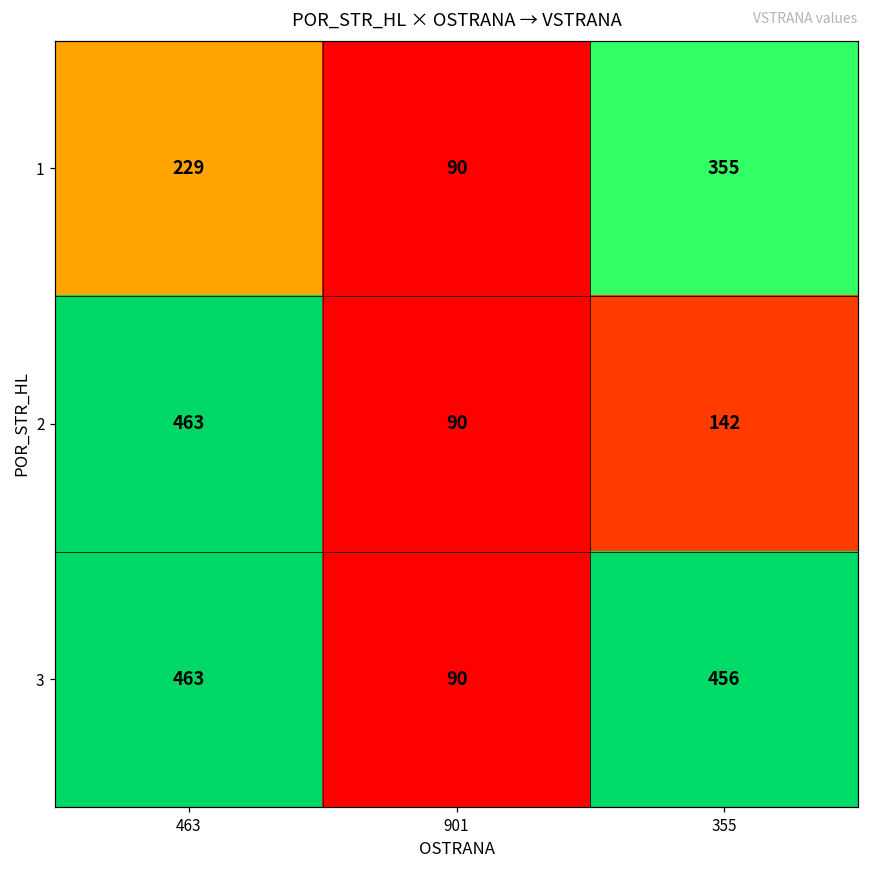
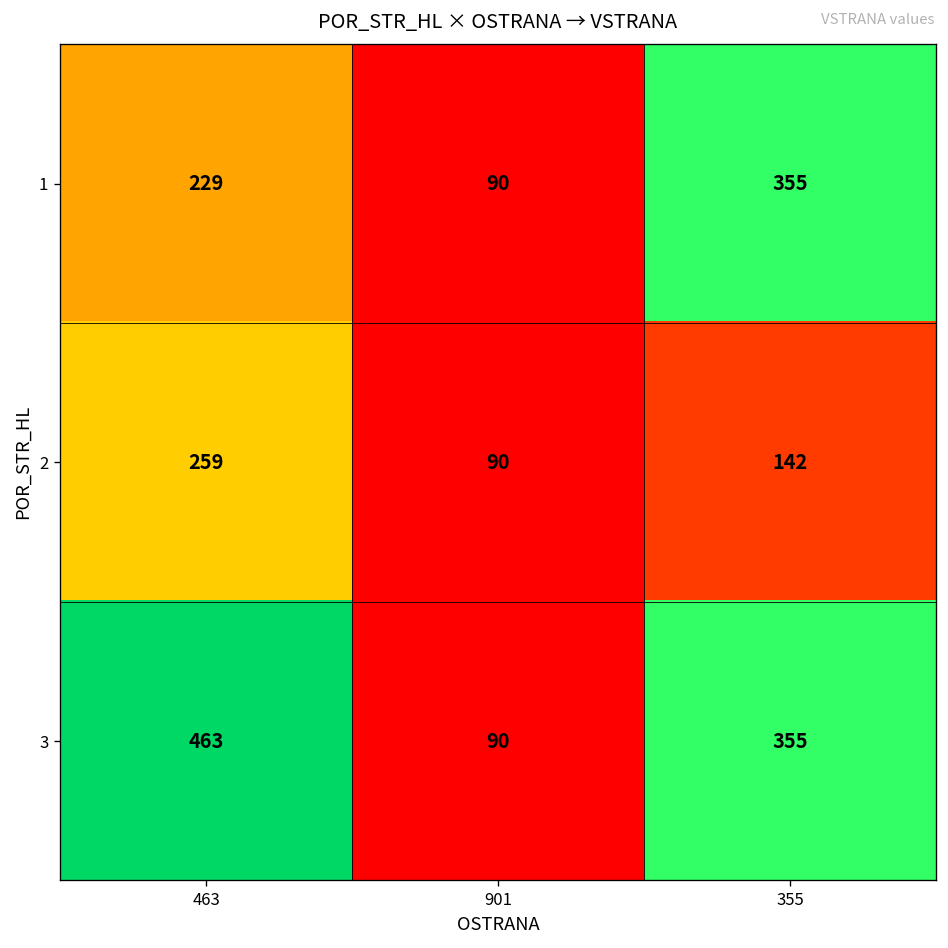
2, 463: 463 -> 259
3, 355: 456 -> 355
